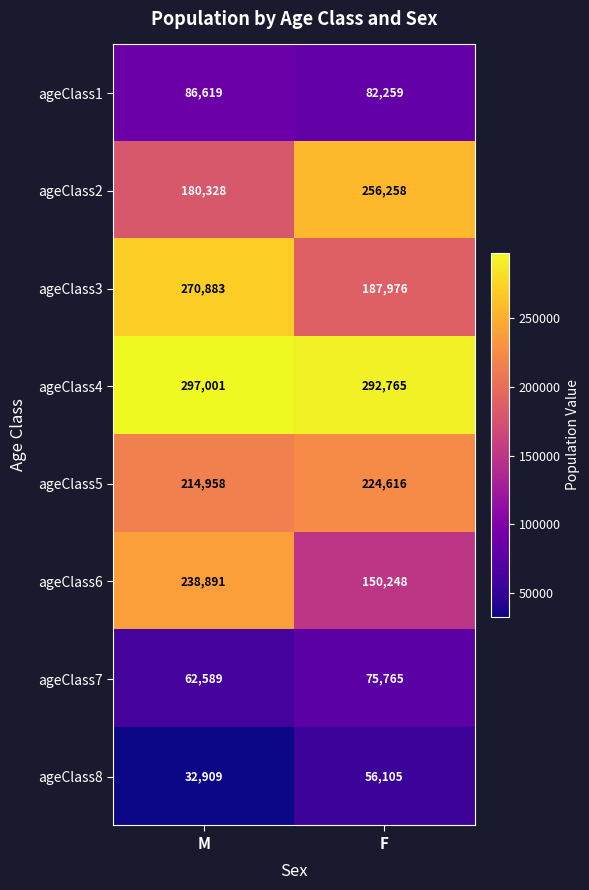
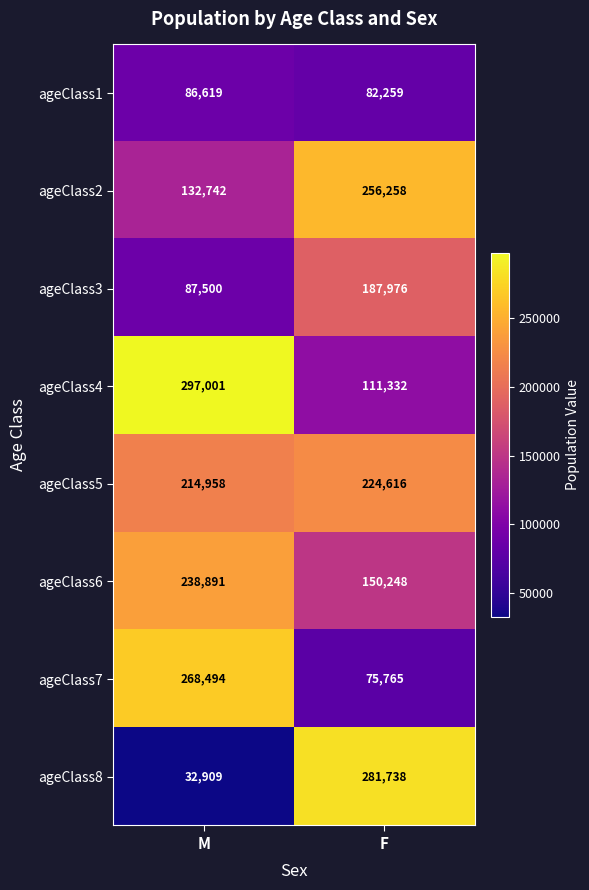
ageClass2, M: 180,328 -> 132,742
ageClass3, M: 270,883 -> 87,500
ageClass4, F: 292,765 -> 111,332
ageClass7, M: 62,589 -> 268,494
ageClass8, F: 56,105 -> 281,738
